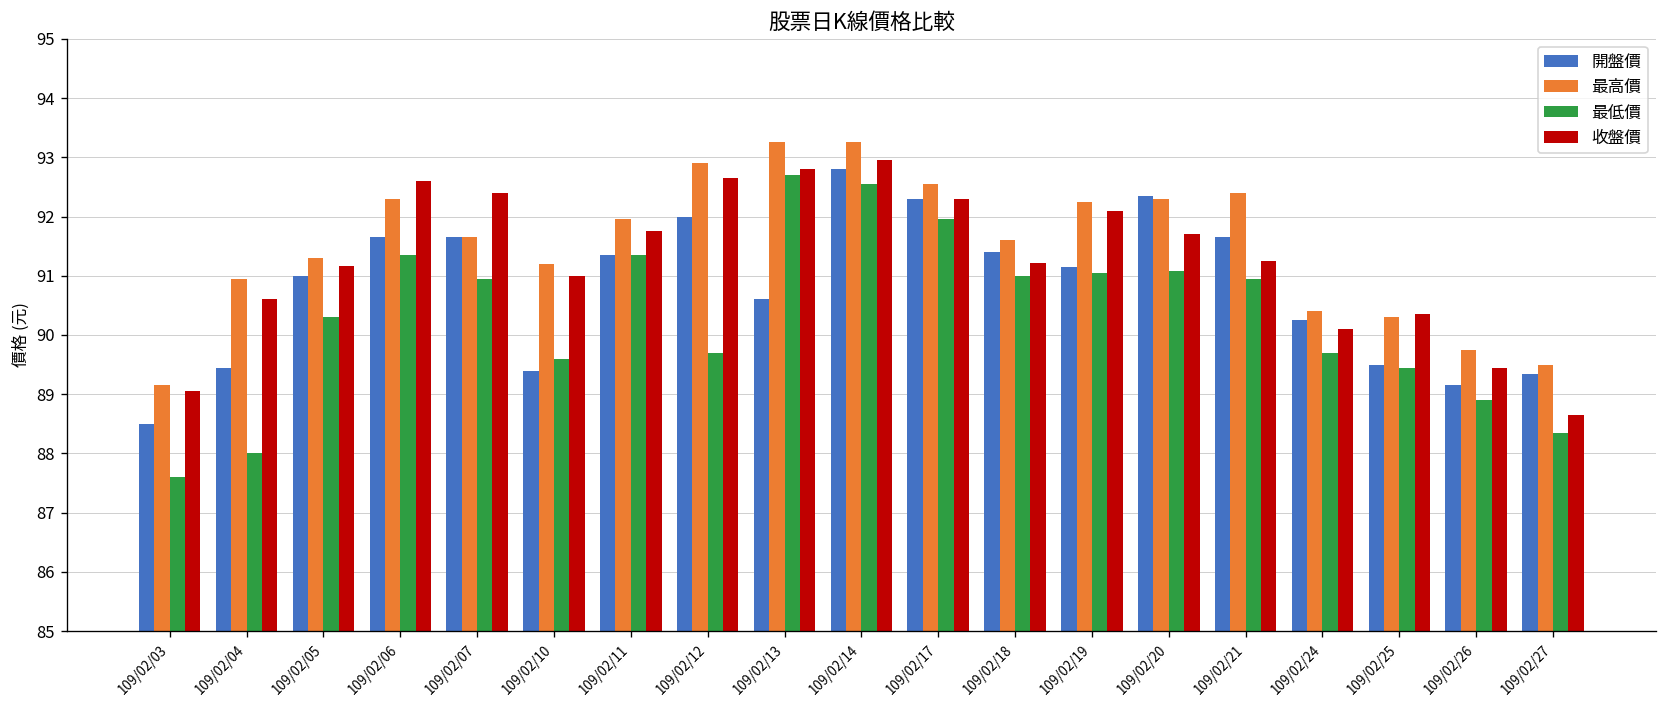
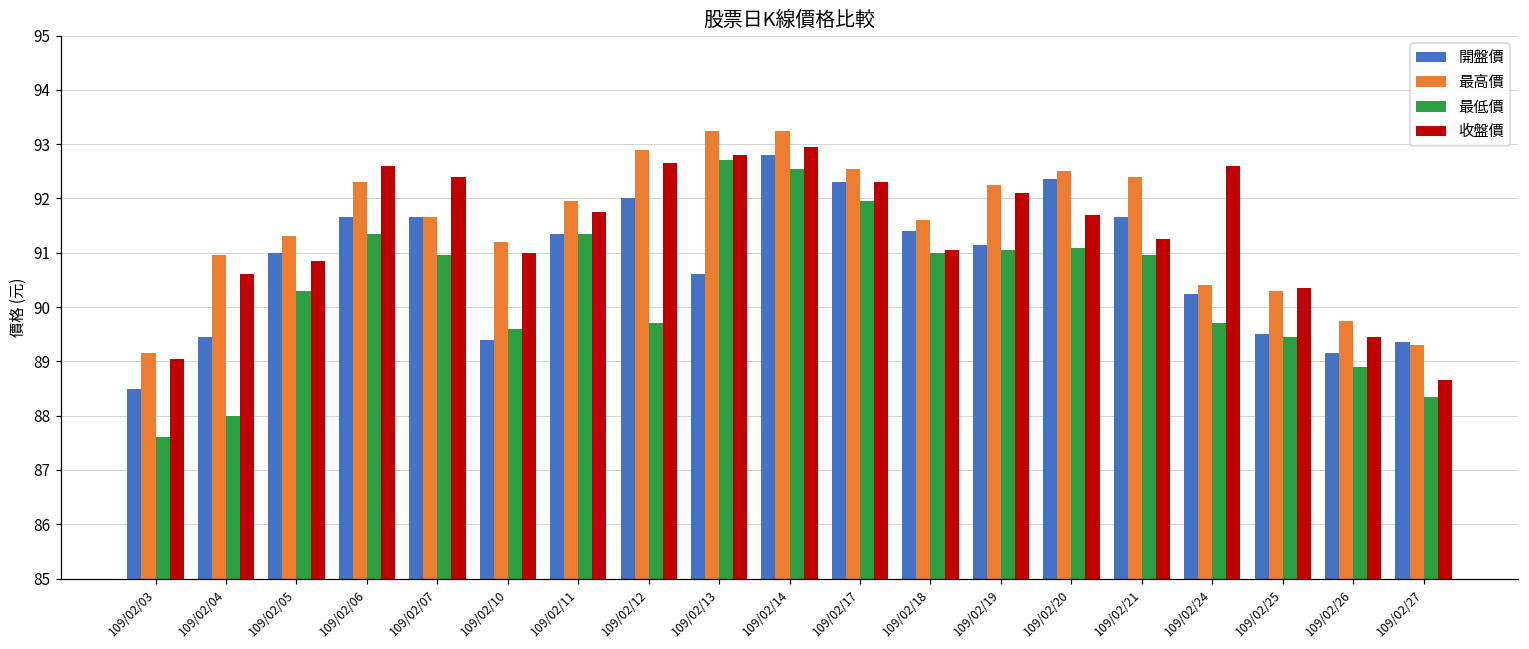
收盤價, 109/02/05: 91.2 -> 90.9
收盤價, 109/02/18: 91.2 -> 91.1
最高價, 109/02/20: 92.3 -> 92.5
收盤價, 109/02/24: 90.1 -> 92.6
最高價, 109/02/27: 89.5 -> 89.3
